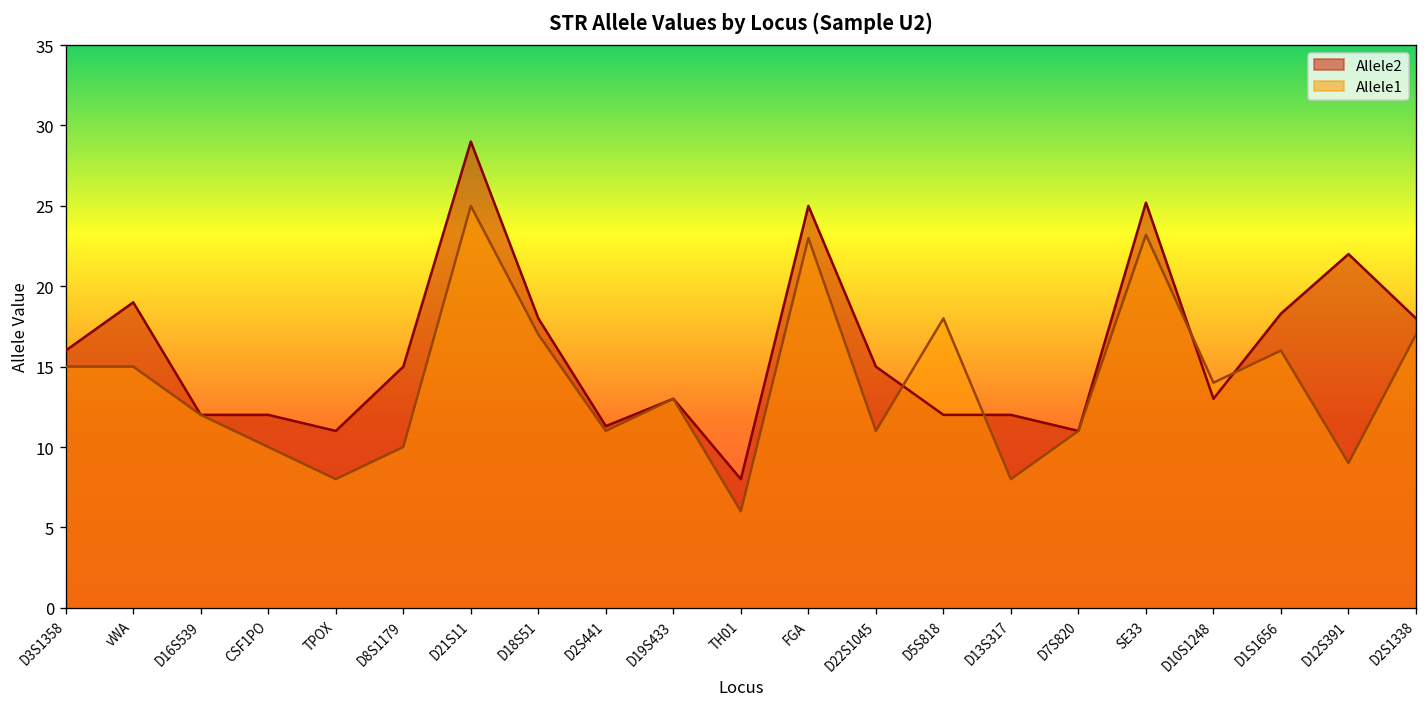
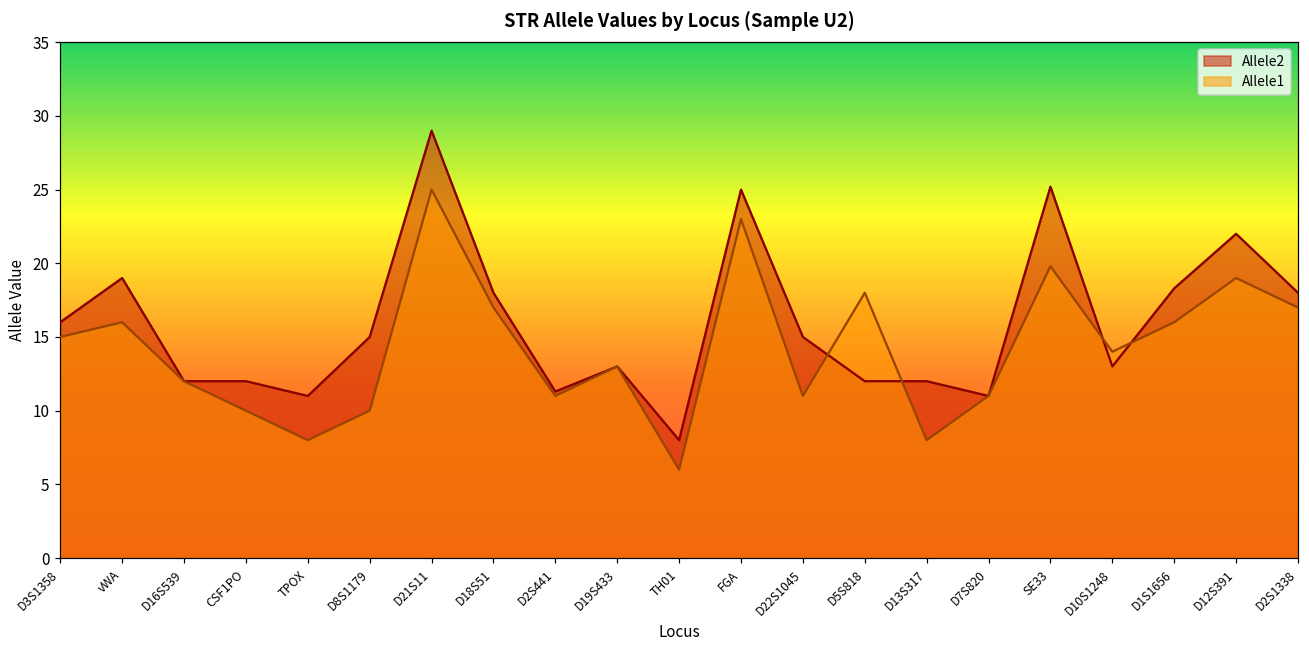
Allele1, vWA: 15 -> 16
Allele1, SE33: 23.2 -> 19.8
Allele1, D12S391: 9 -> 19
